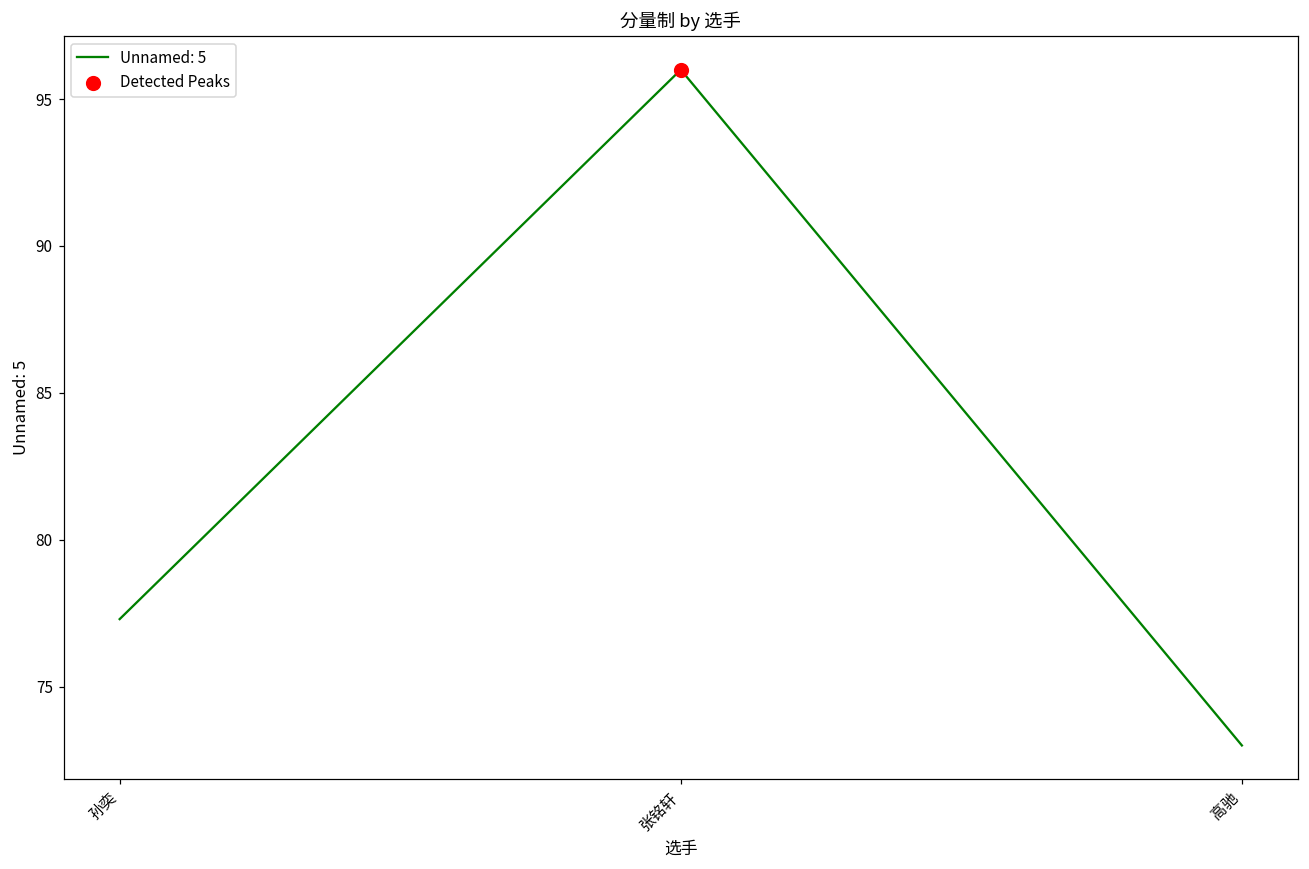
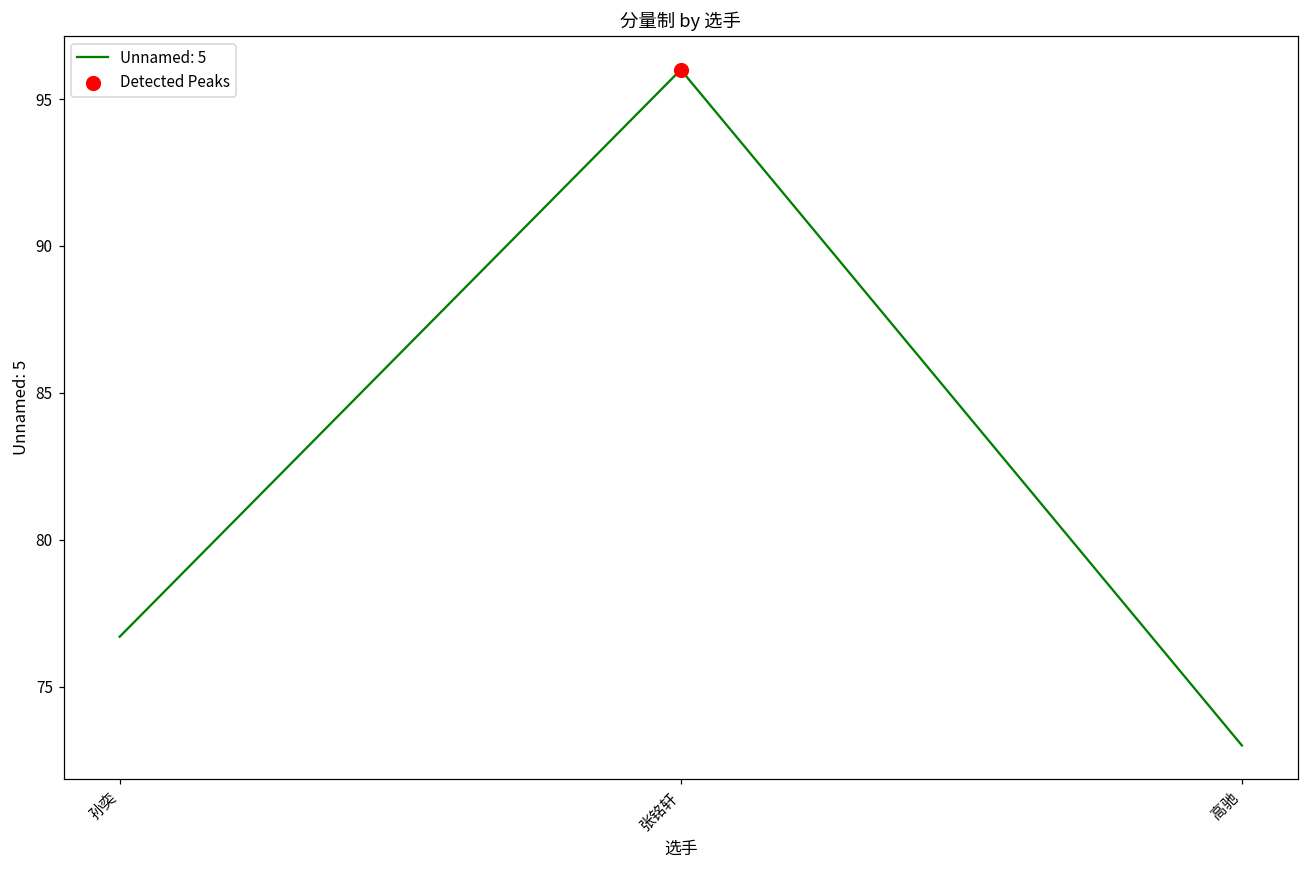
Unnamed: 5, 孙奕: 77.3 -> 76.7
